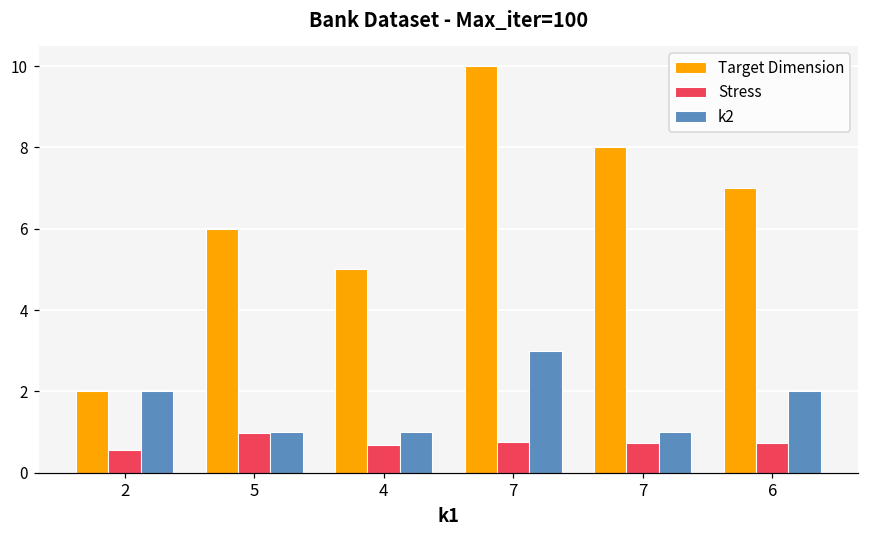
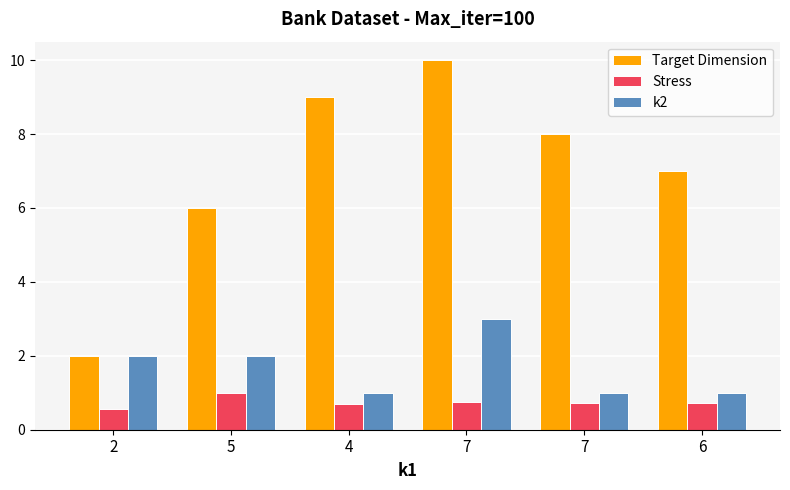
k2, 5: 1 -> 2
Target Dimension, 4: 5 -> 9
k2, 6: 2 -> 1
